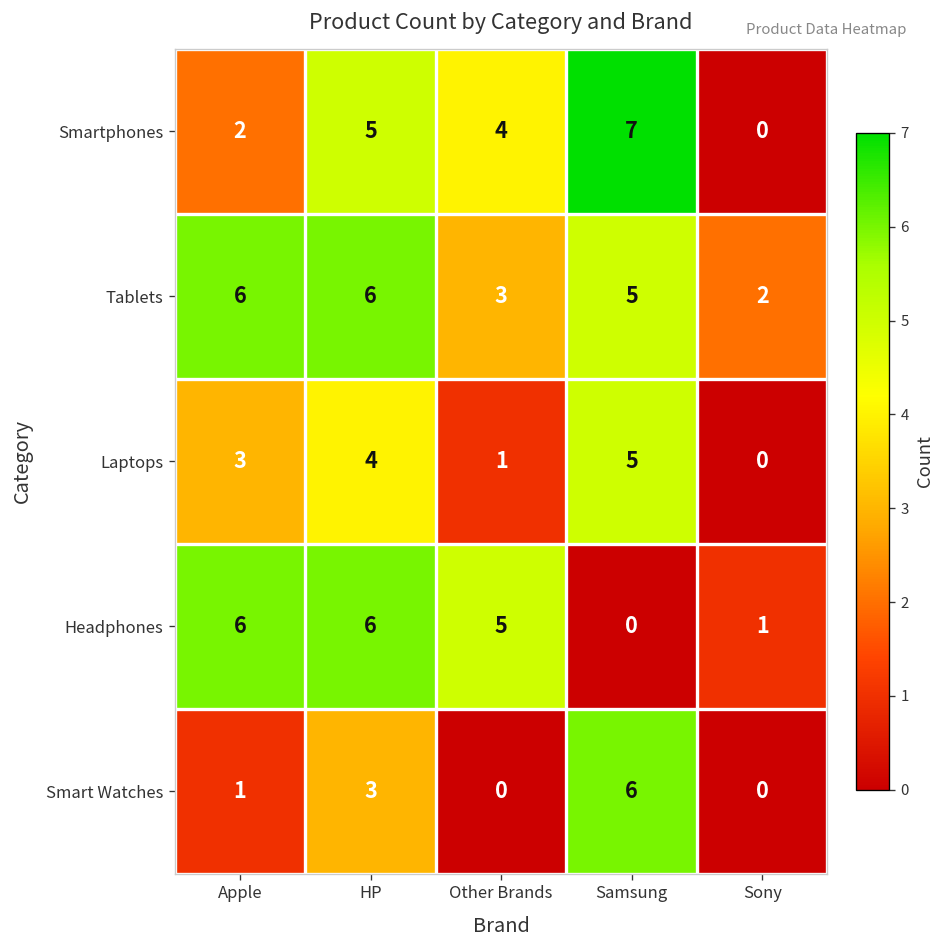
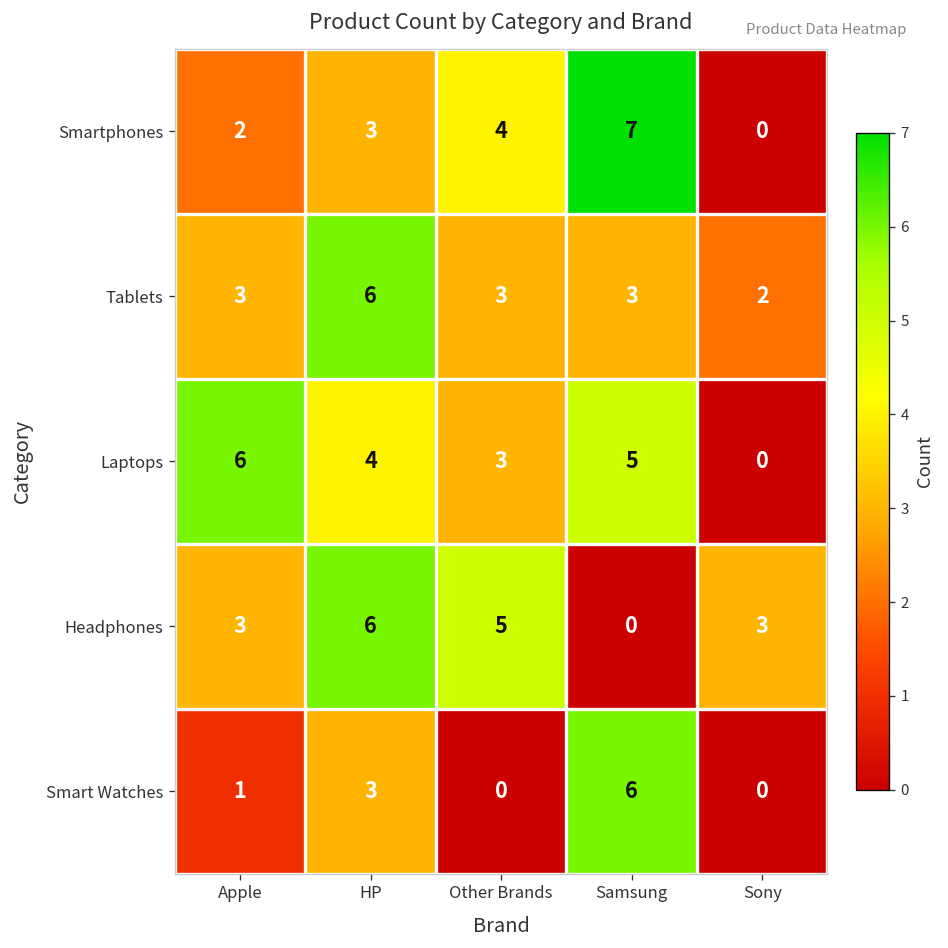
Smartphones, HP: 5 -> 3
Tablets, Apple: 6 -> 3
Tablets, Samsung: 5 -> 3
Laptops, Apple: 3 -> 6
Laptops, Other Brands: 1 -> 3
Headphones, Apple: 6 -> 3
Headphones, Sony: 1 -> 3
